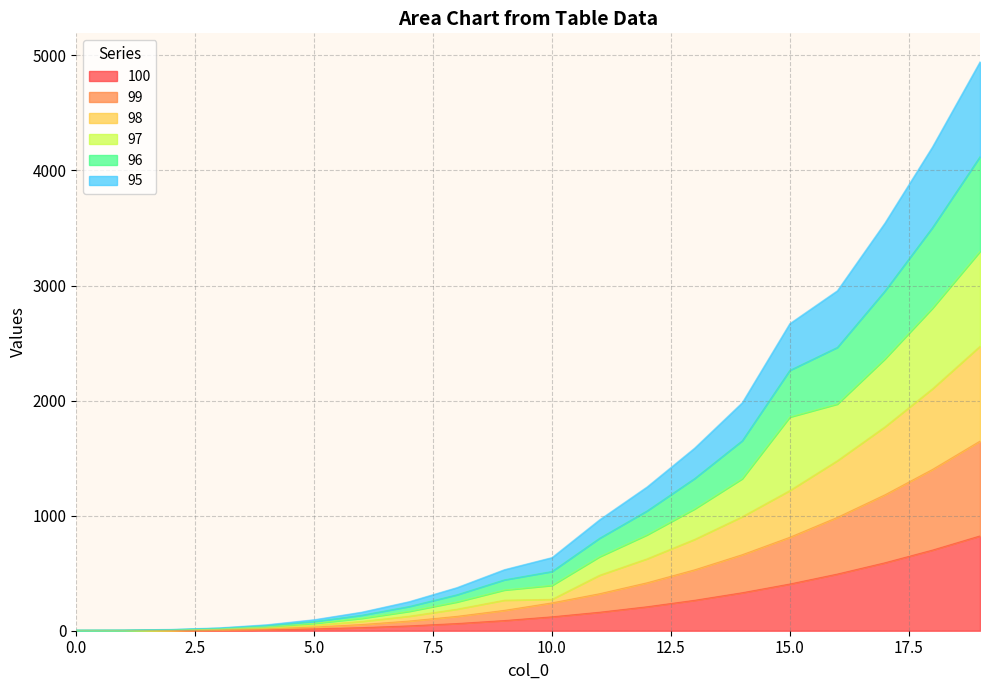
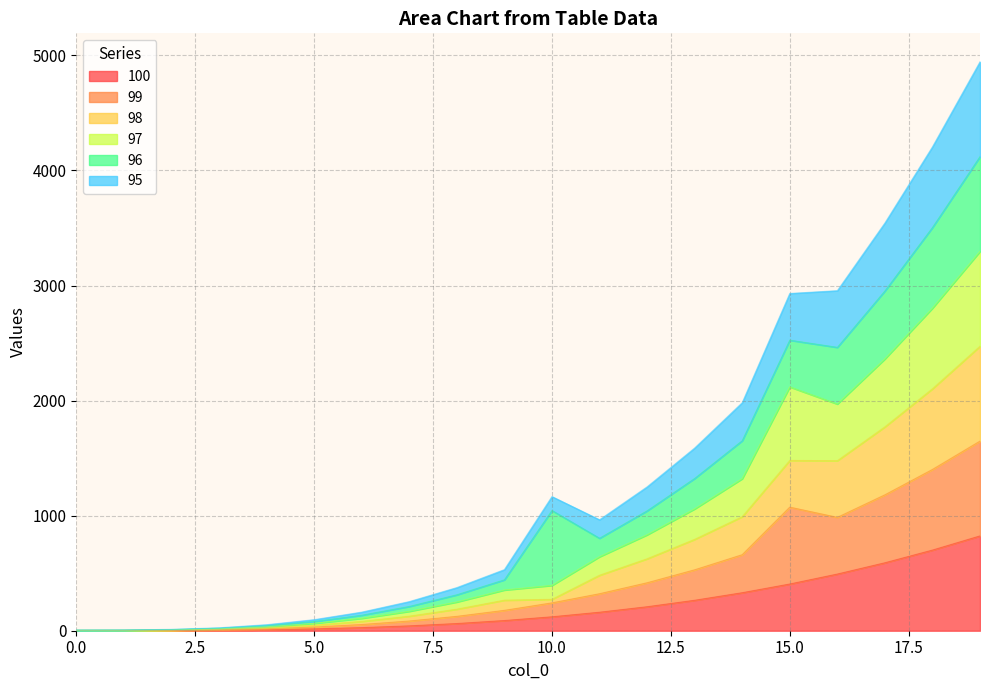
96, 10.0: 120 -> 650
99, 15.0: 410 -> 670
